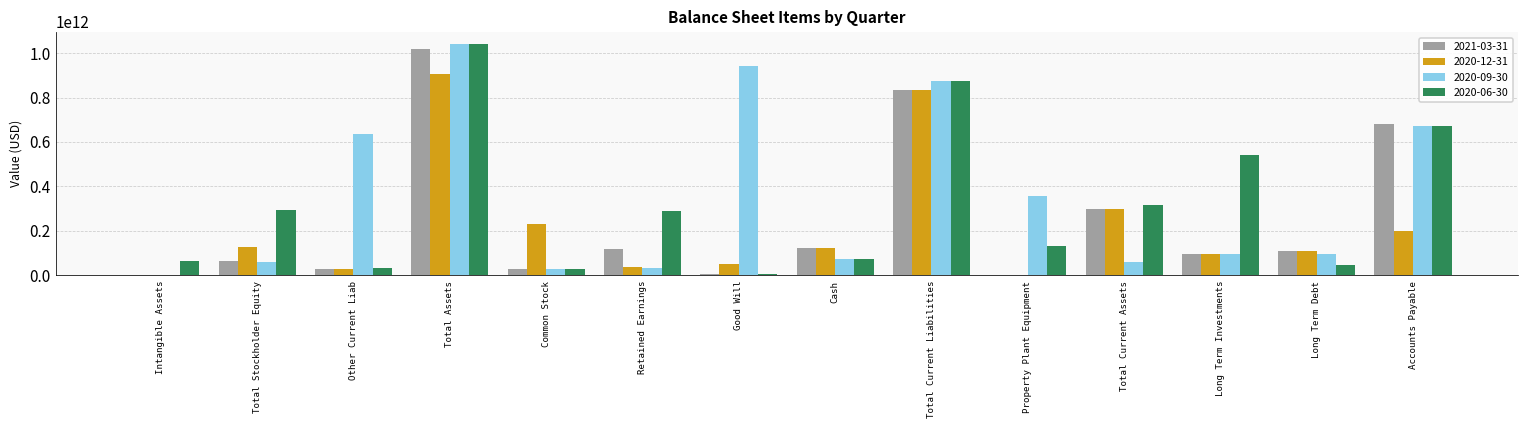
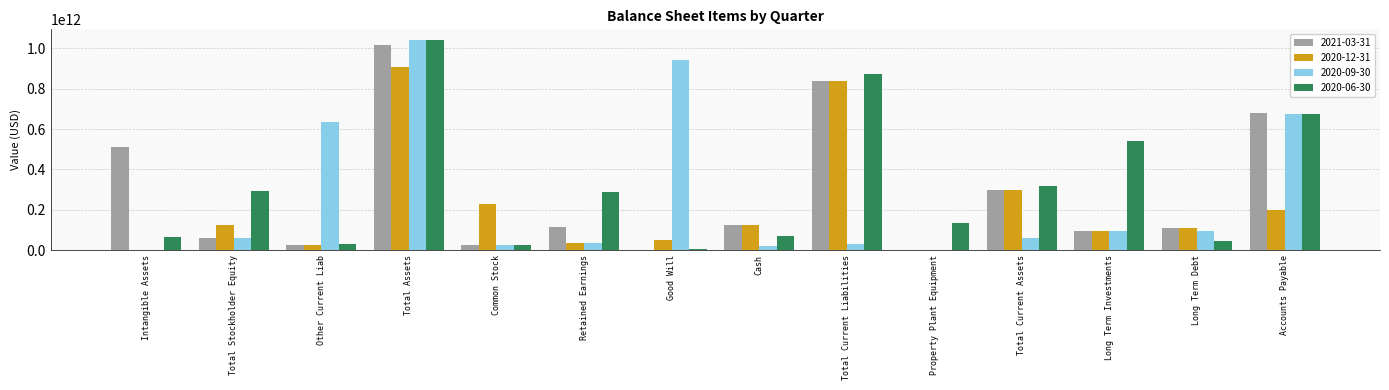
2021-03-31, Intangible Assets: 0 -> 510000000000
2020-09-30, Cash: 70000000000 -> 20000000000
2020-09-30, Total Current Liabilities: 870000000000 -> 30000000000
2020-09-30, Property Plant Equipment: 360000000000 -> 0
